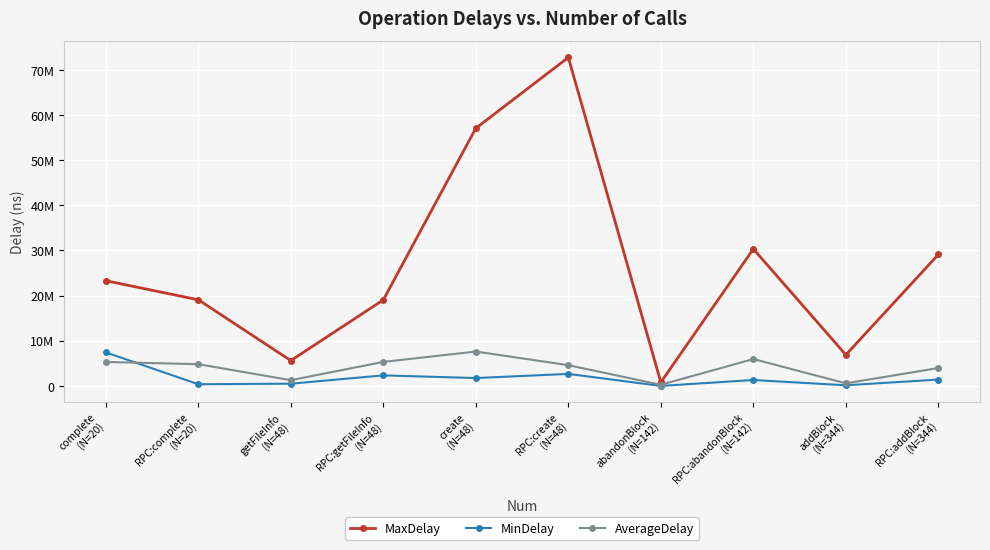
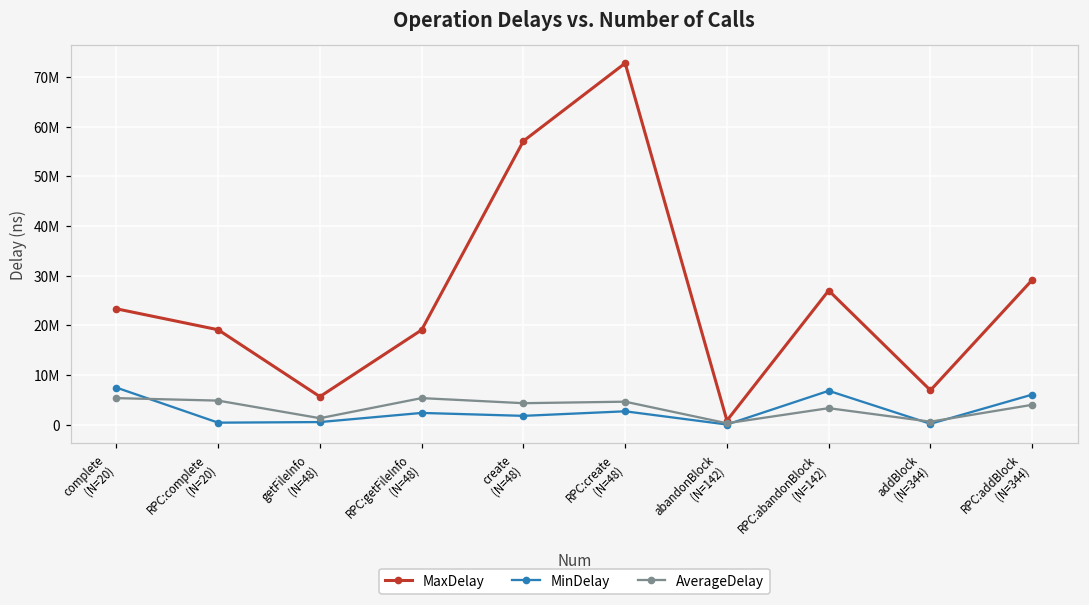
AverageDelay, create (N=48): 8000000 -> 4000000
MaxDelay, RPC:abandonBlock (N=142): 30000000 -> 27000000
MinDelay, RPC:abandonBlock (N=142): 1000000 -> 7000000
AverageDelay, RPC:abandonBlock (N=142): 6000000 -> 3000000
MinDelay, RPC:addBlock (N=344): 1000000 -> 6000000
